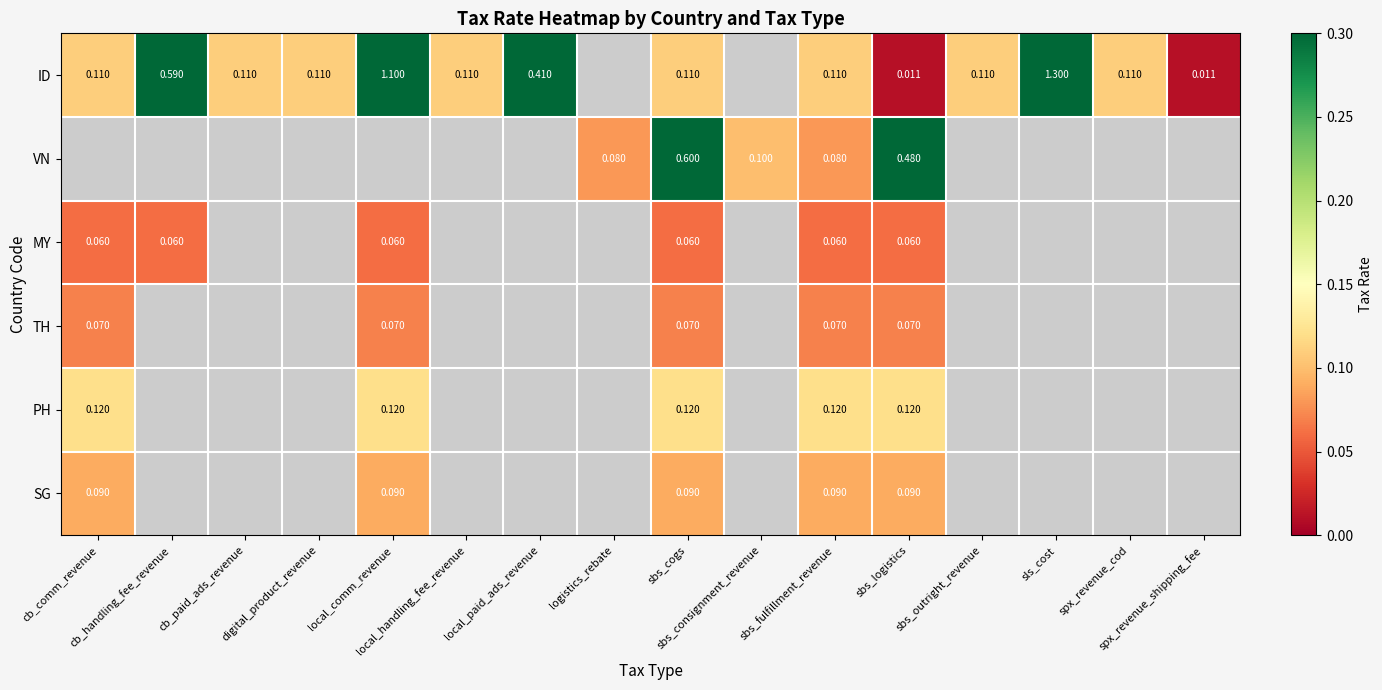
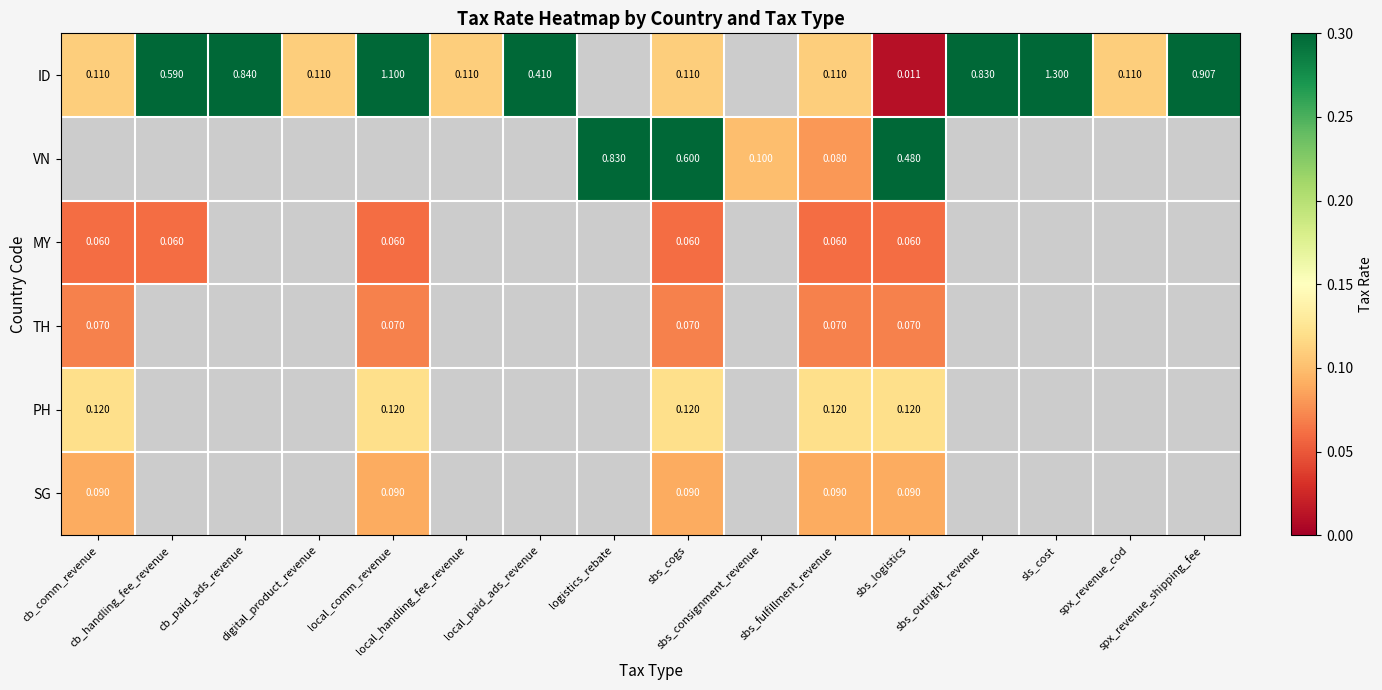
ID, cb_paid_ads_revenue: 0.110 -> 0.840
ID, sbs_outright_revenue: 0.110 -> 0.830
ID, spx_revenue_shipping_fee: 0.011 -> 0.907
VN, logistics_rebate: 0.080 -> 0.830
